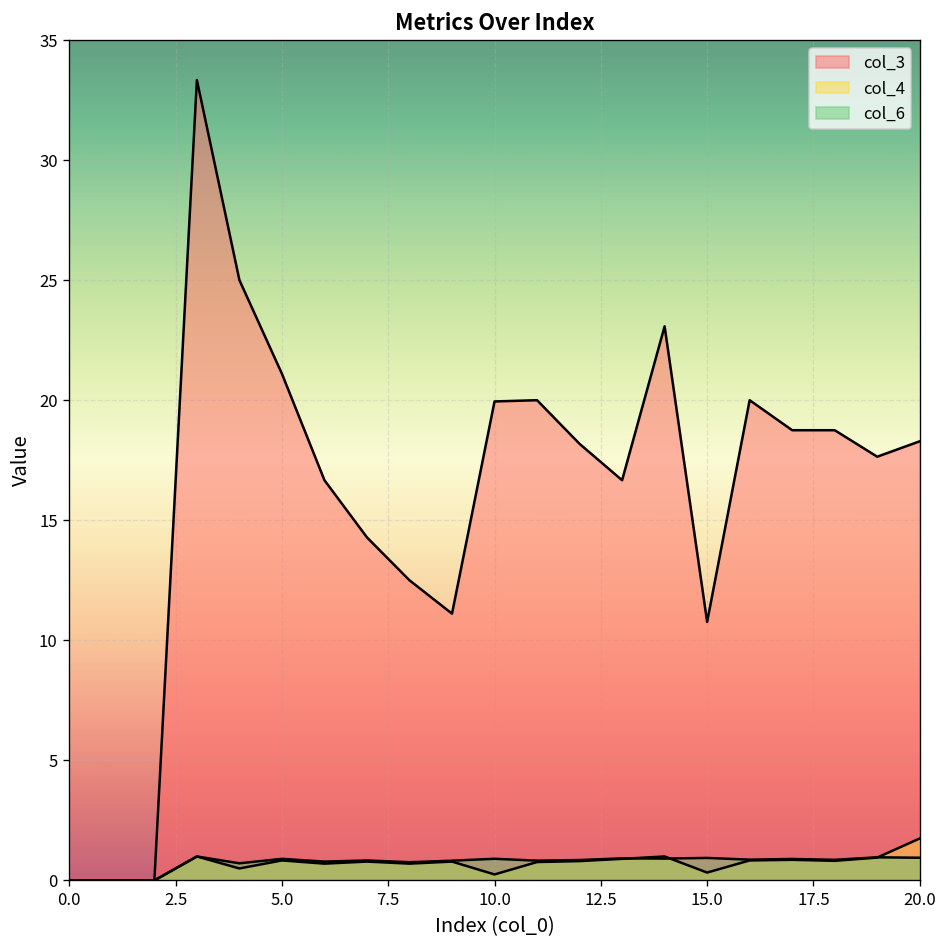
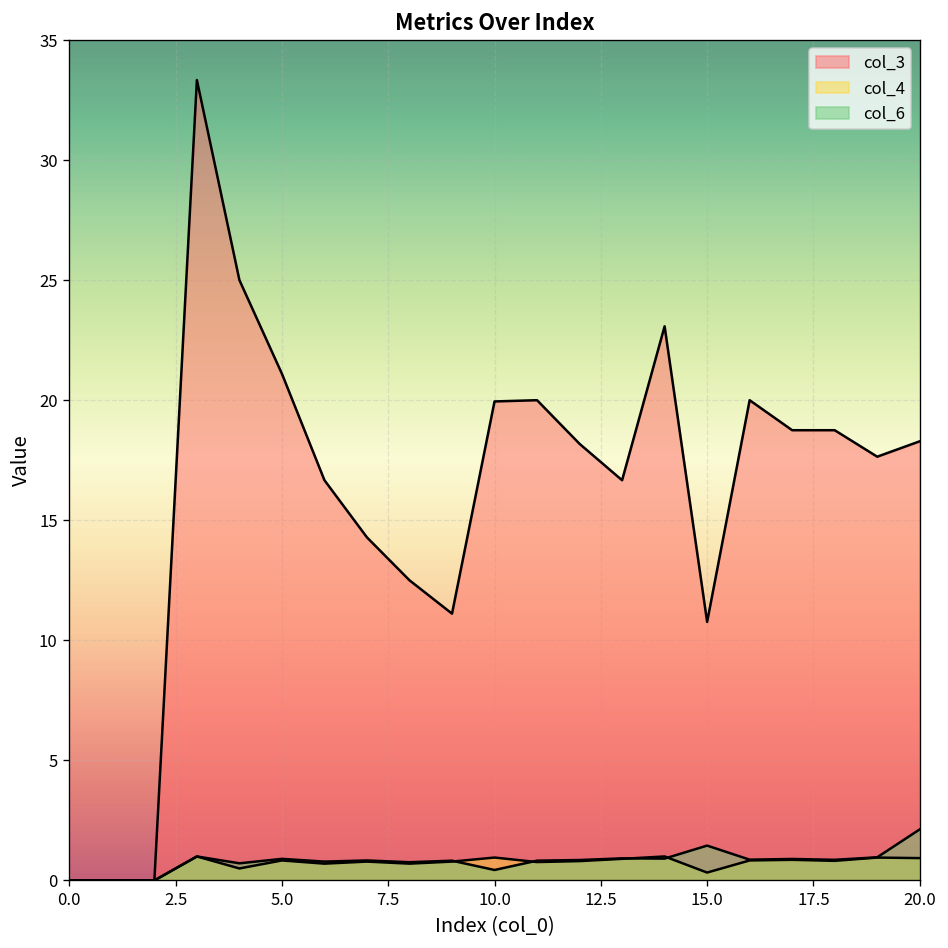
col_4, 10.0: 0.3 -> 1.0
col_6, 10.0: 0.9 -> 0.4
col_6, 15.0: 0.9 -> 1.5
col_4, 20.0: 1.7 -> 0.9
col_6, 20.0: 0.9 -> 2.1
